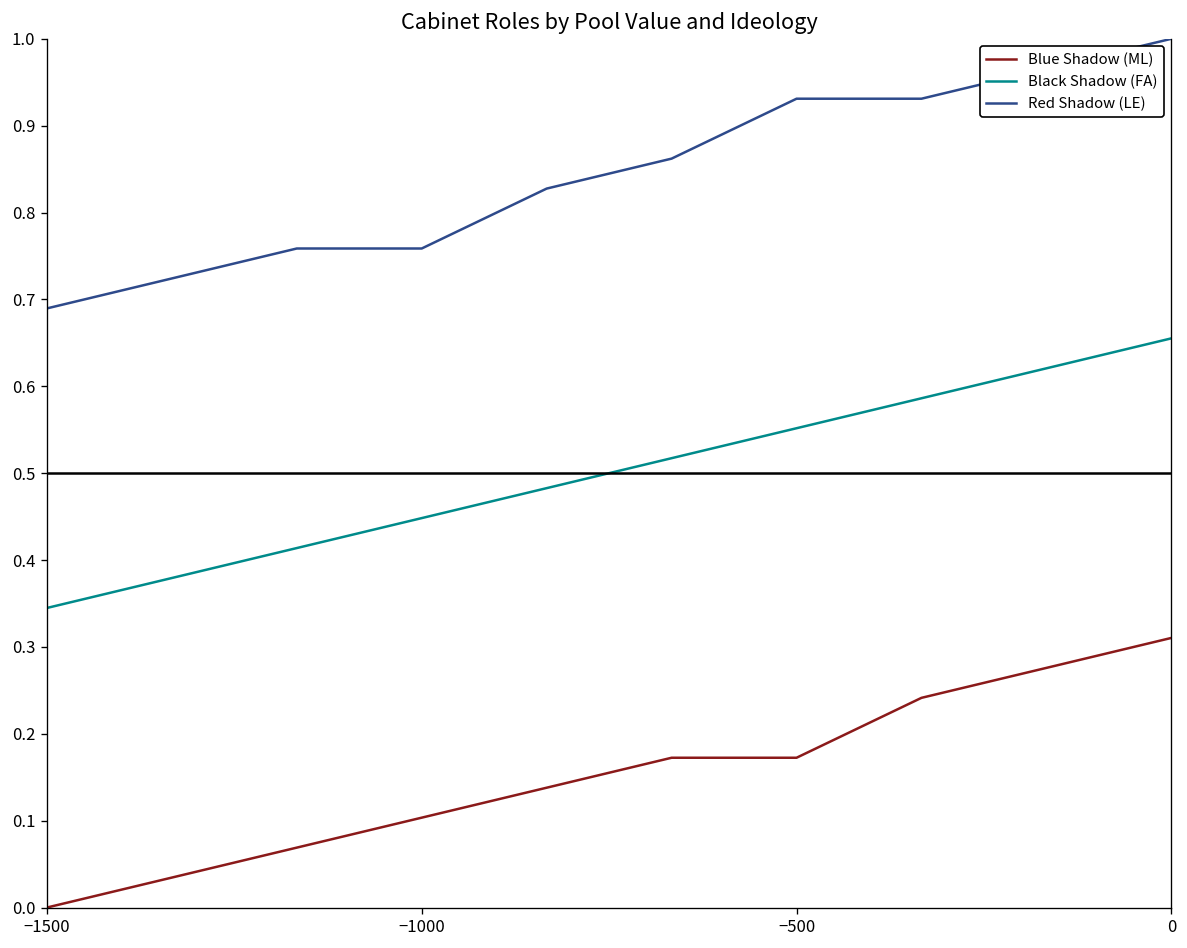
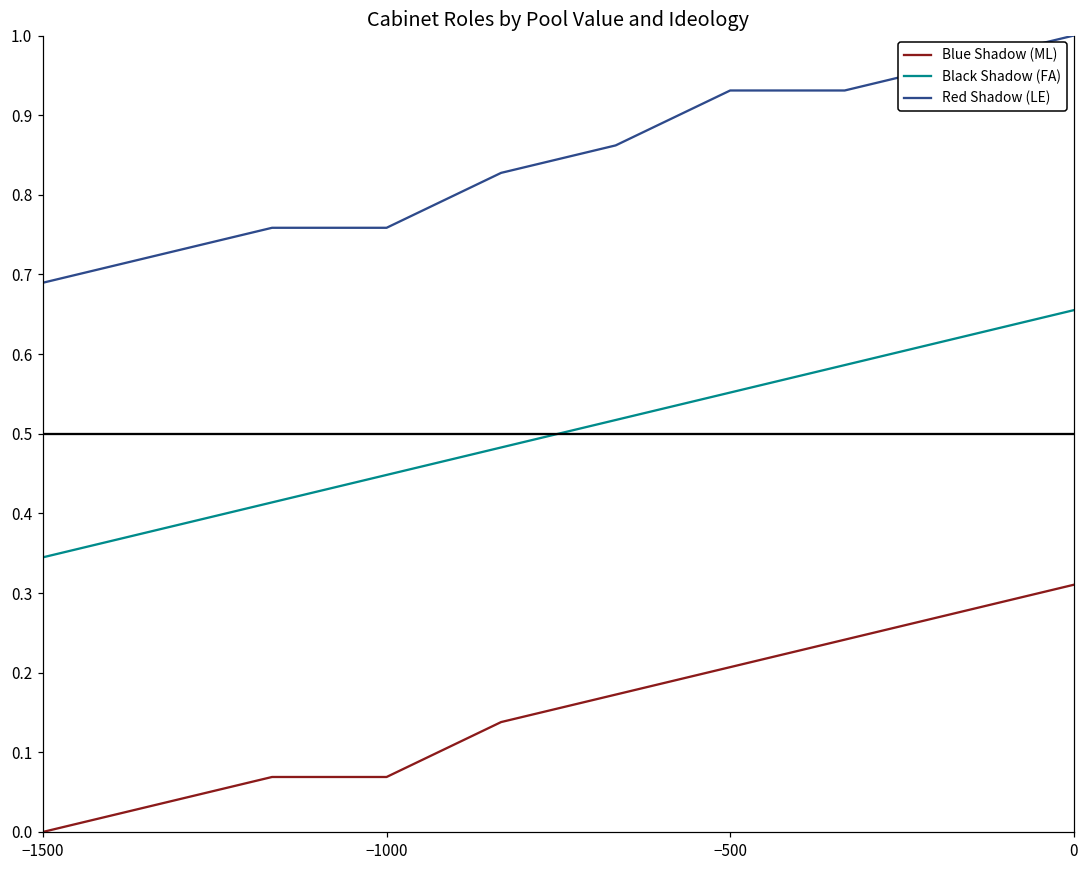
Blue Shadow (ML), −1000: 0.10 -> 0.07
Blue Shadow (ML), −500: 0.17 -> 0.21
